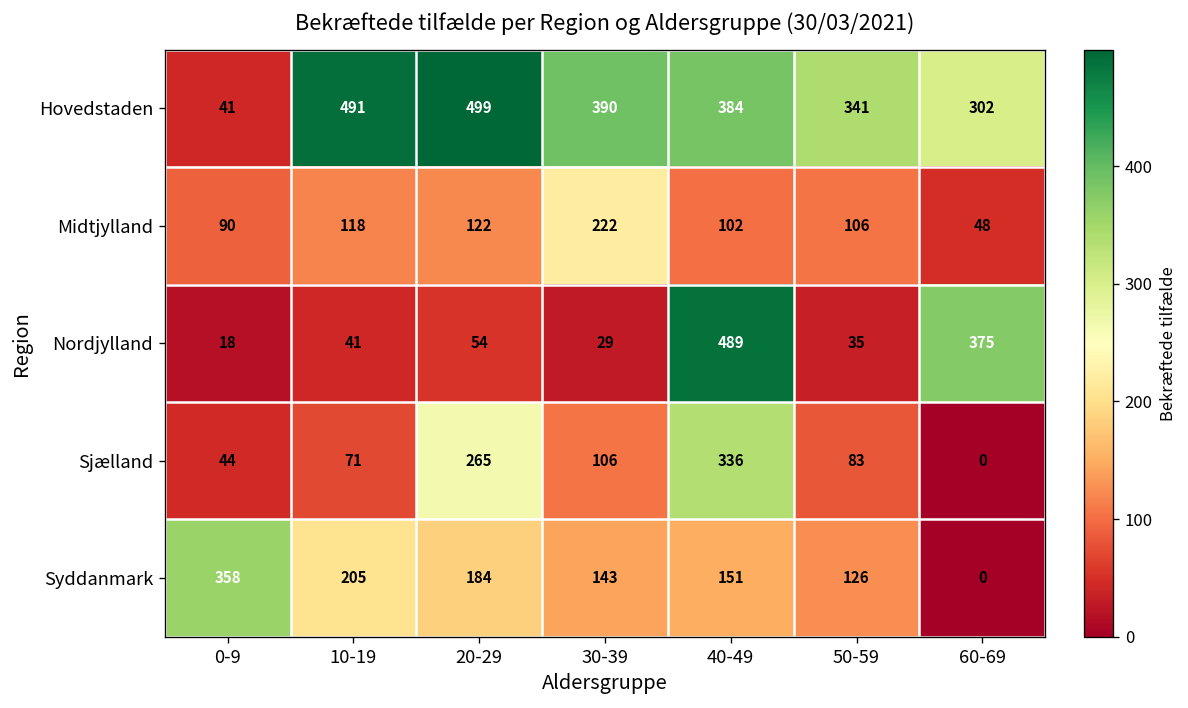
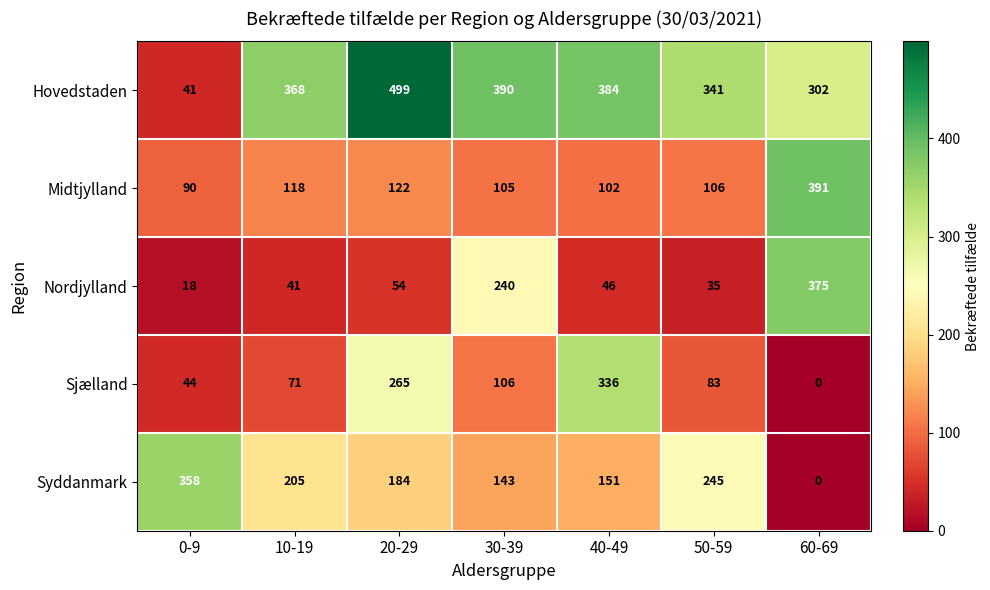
Hovedstaden, 10-19: 491 -> 368
Midtjylland, 30-39: 222 -> 105
Midtjylland, 60-69: 48 -> 391
Nordjylland, 30-39: 29 -> 240
Nordjylland, 40-49: 489 -> 46
Syddanmark, 50-59: 126 -> 245
